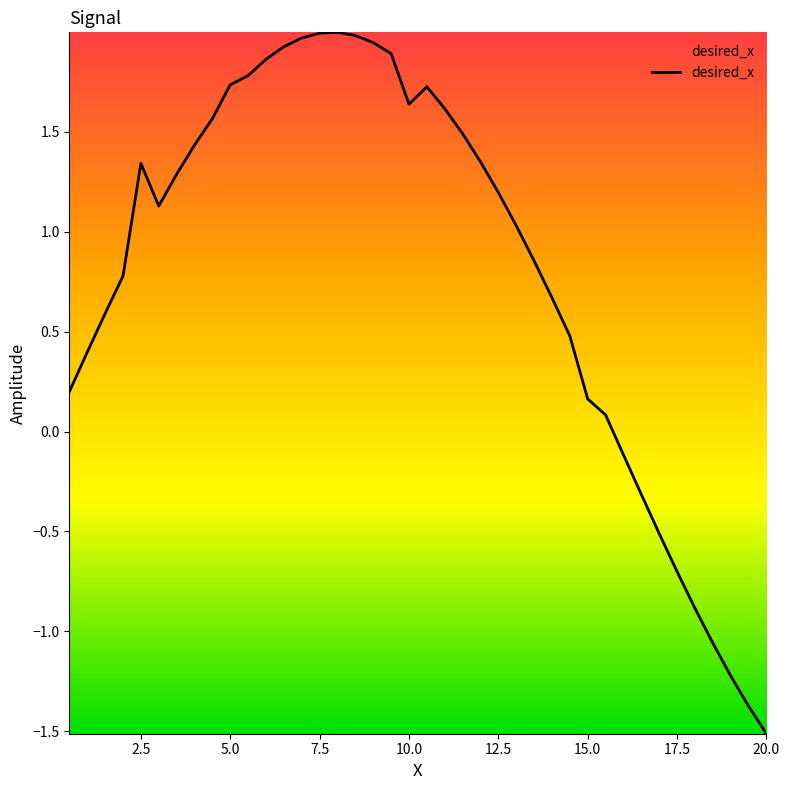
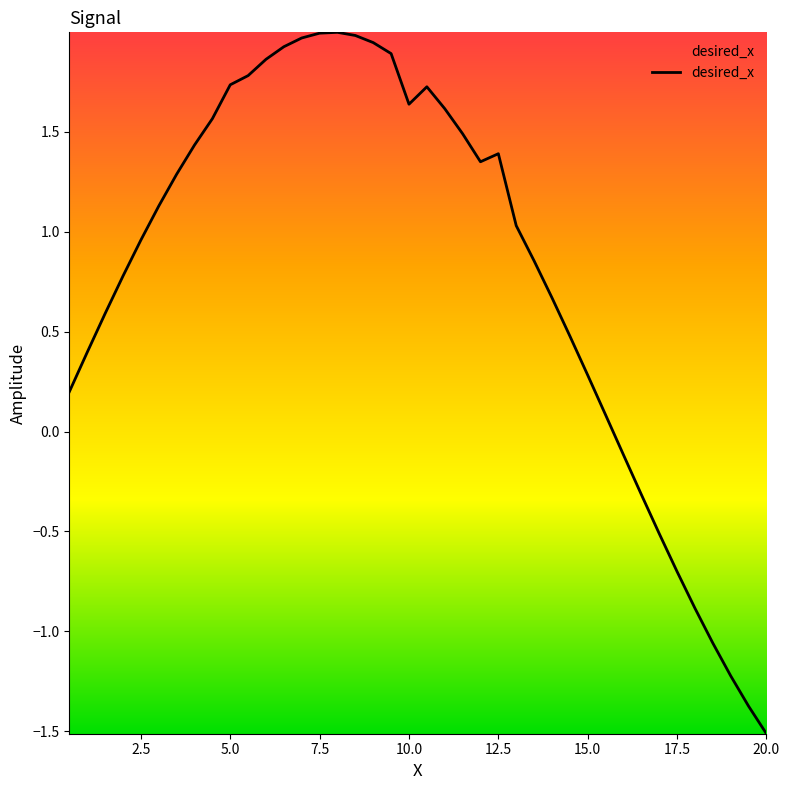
2.5: 1.34 -> 0.96
12.5: 1.20 -> 1.39
15.0: 0.16 -> 0.28
